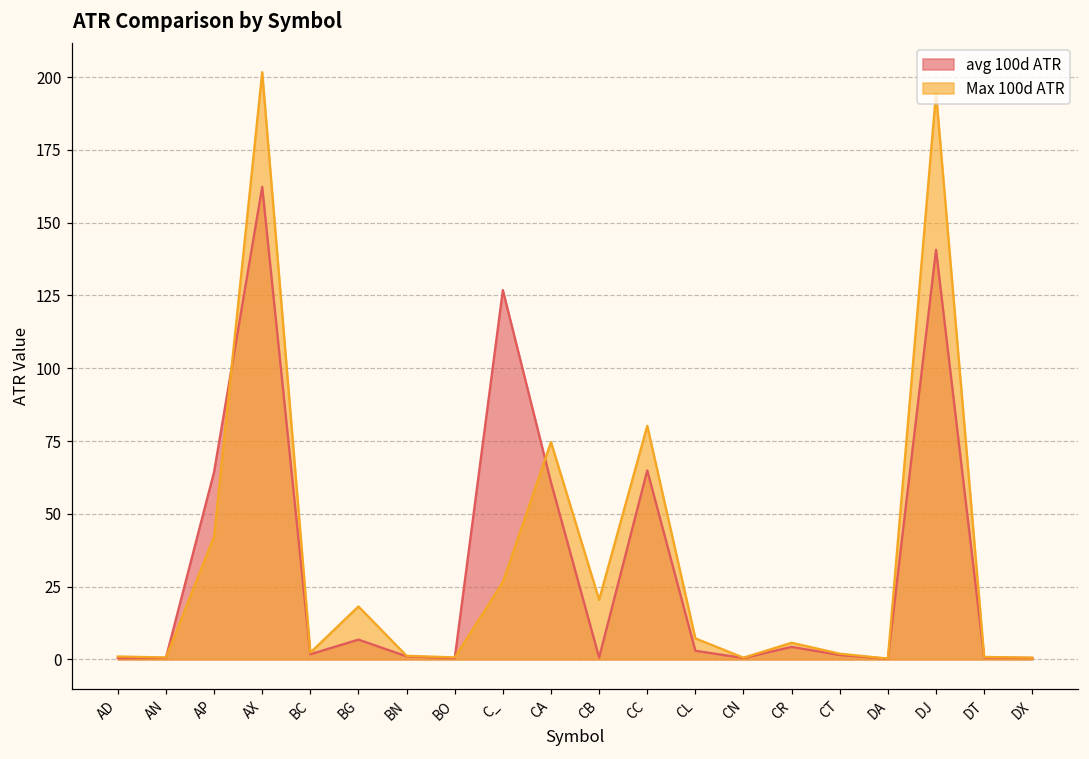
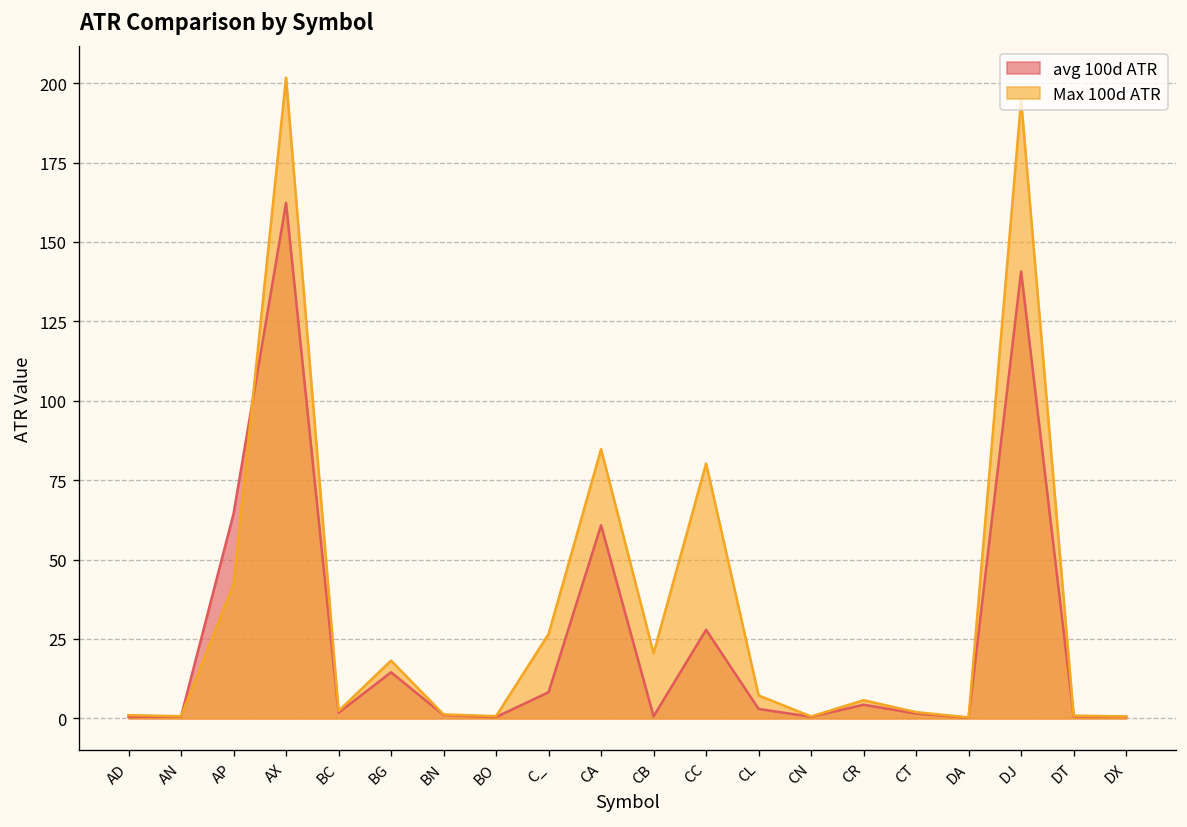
avg 100d ATR, BG: 7 -> 15
avg 100d ATR, C_: 127 -> 8
Max 100d ATR, CA: 75 -> 85
avg 100d ATR, CC: 65 -> 28
